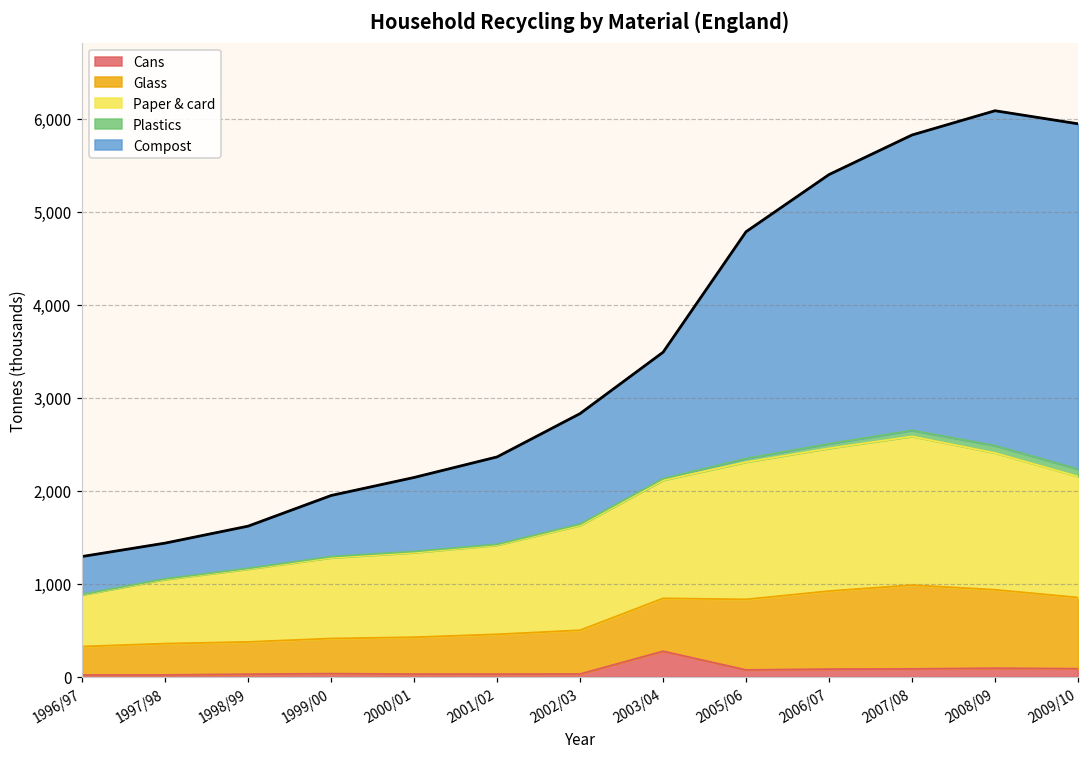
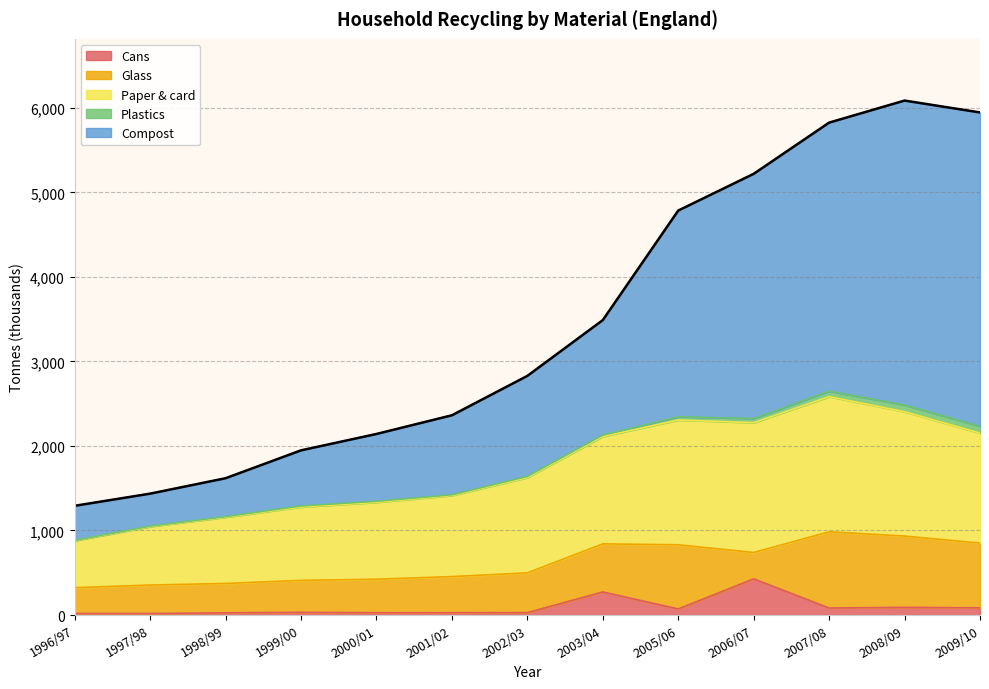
Cans, 2006/07: 100 -> 400
Glass, 2006/07: 800 -> 300
